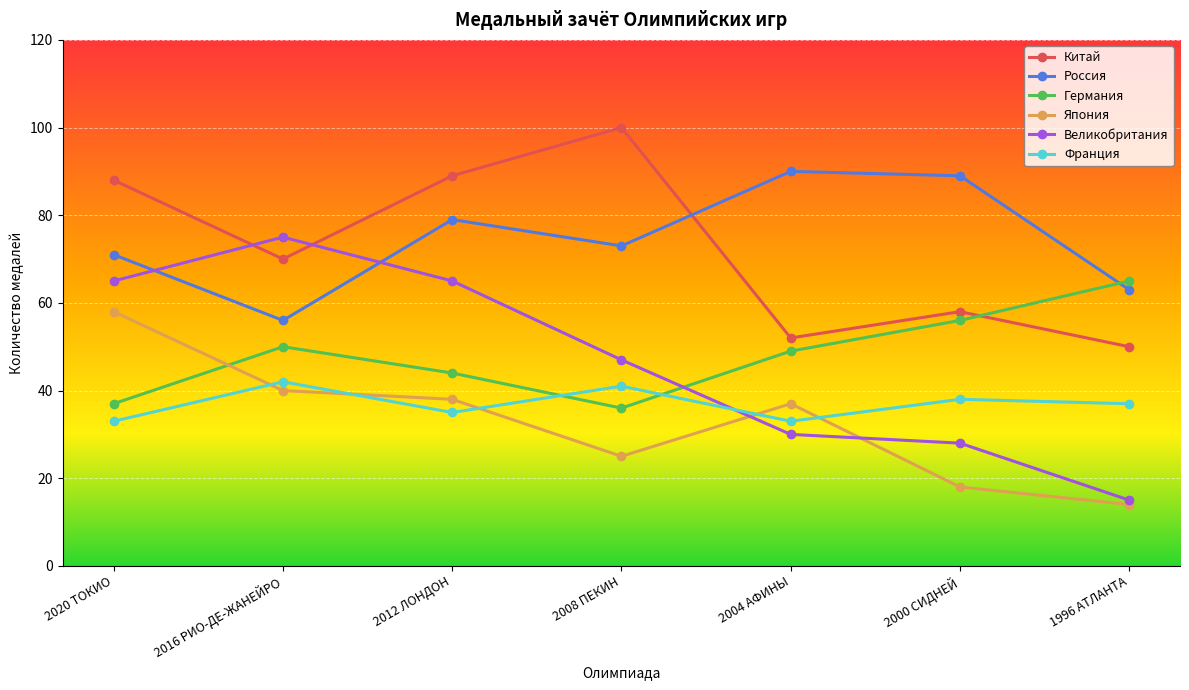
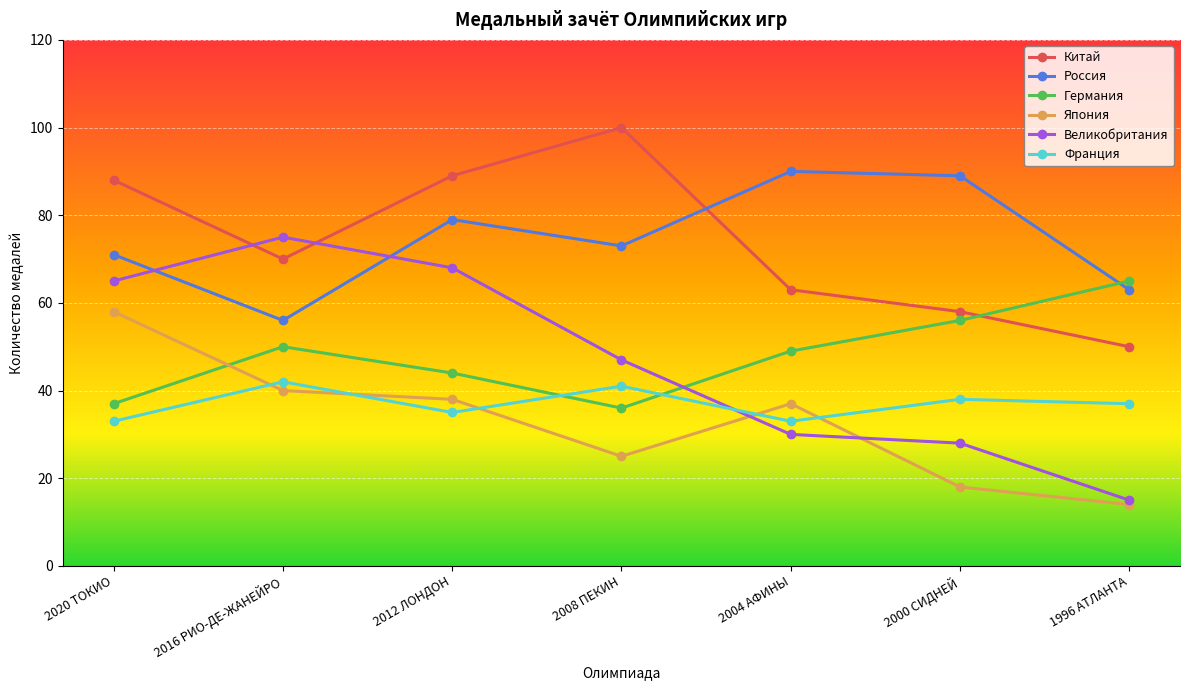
Великобритания, 2012 ЛОНДОН: 65 -> 68
Китай, 2004 АФИНЫ: 52 -> 63
